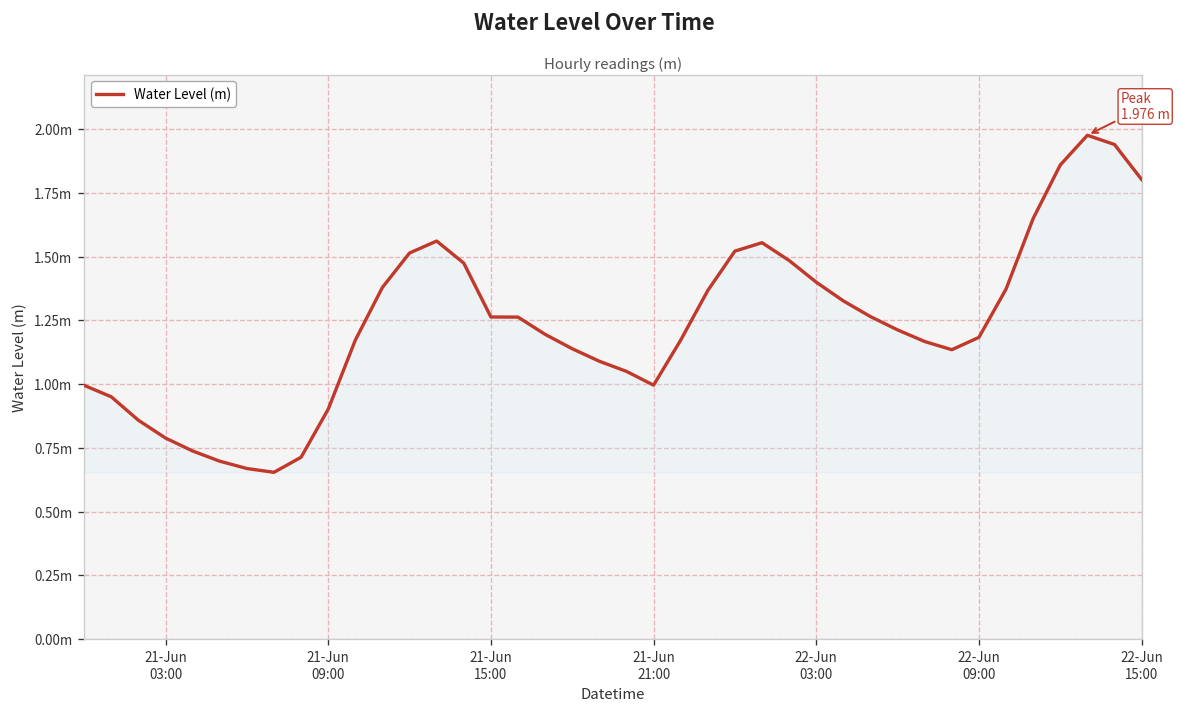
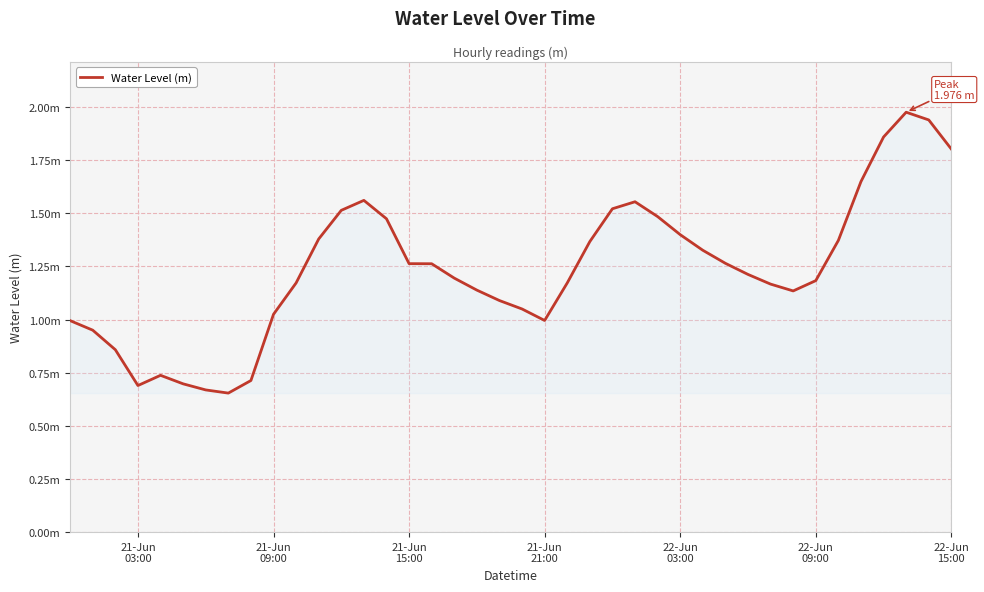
21-Jun 03:00: 0.79m -> 0.69m
21-Jun 09:00: 0.90m -> 1.02m
